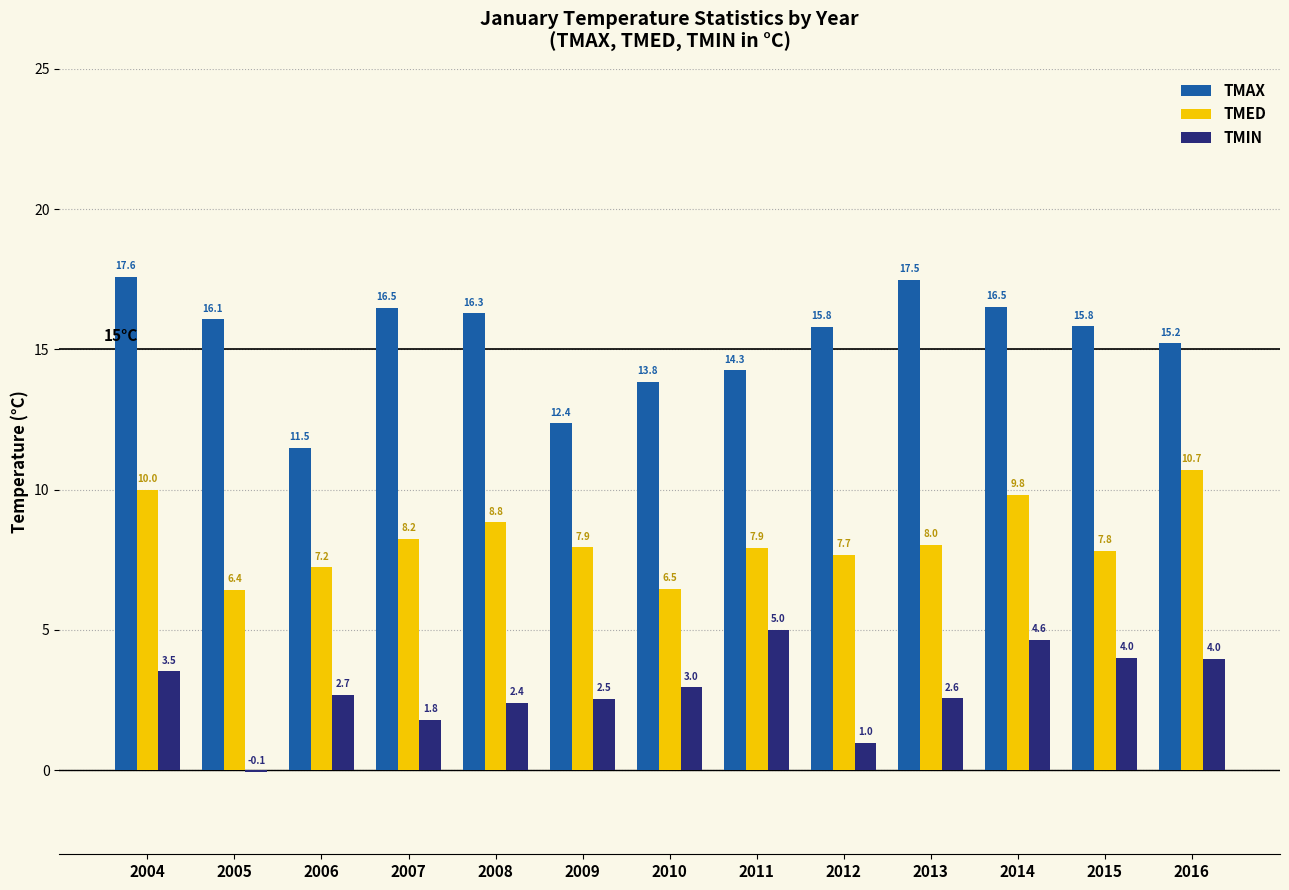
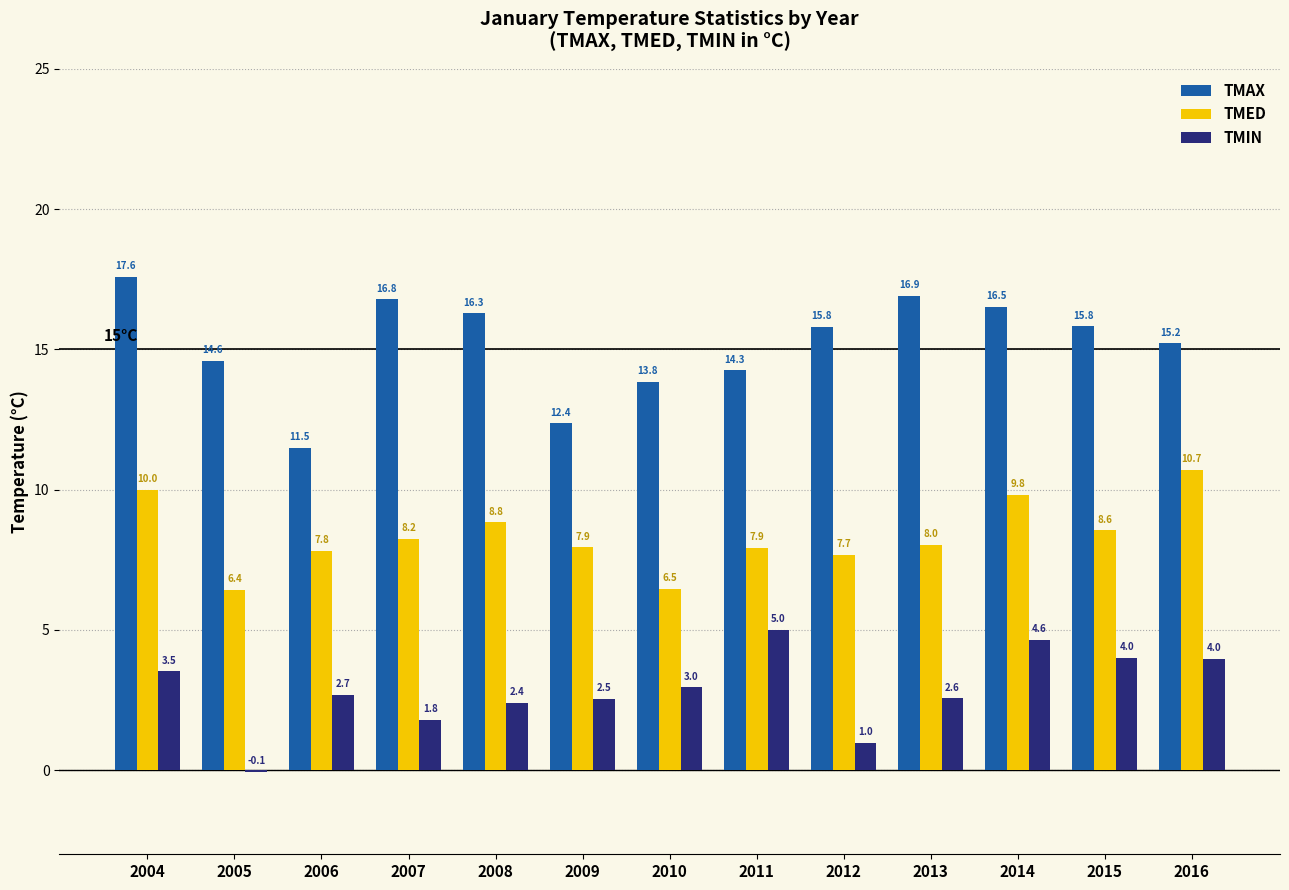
TMAX, 2005: 16.1 -> 14.6
TMED, 2006: 7.2 -> 7.8
TMAX, 2007: 16.5 -> 16.8
TMAX, 2013: 17.5 -> 16.9
TMED, 2015: 7.8 -> 8.6
